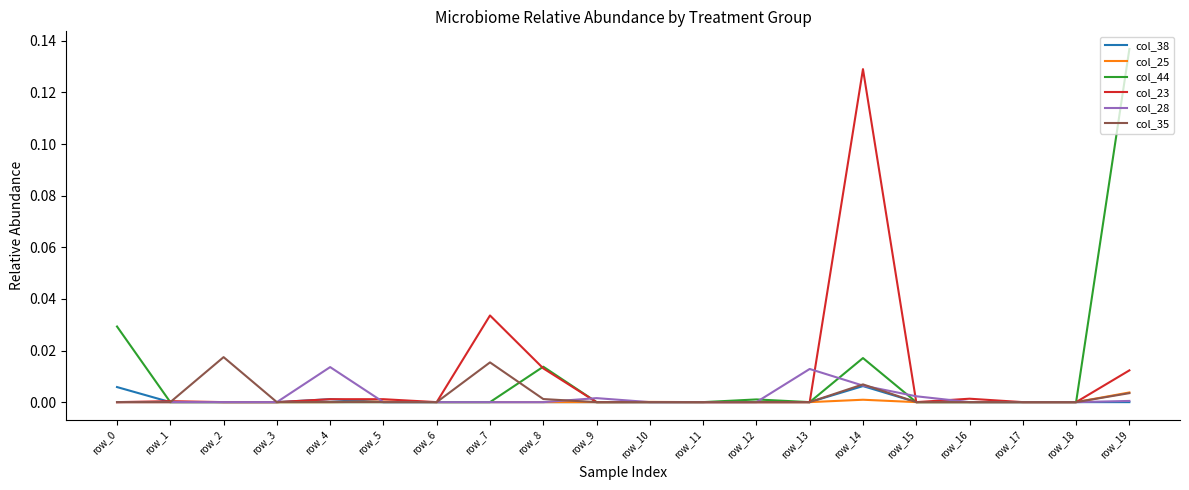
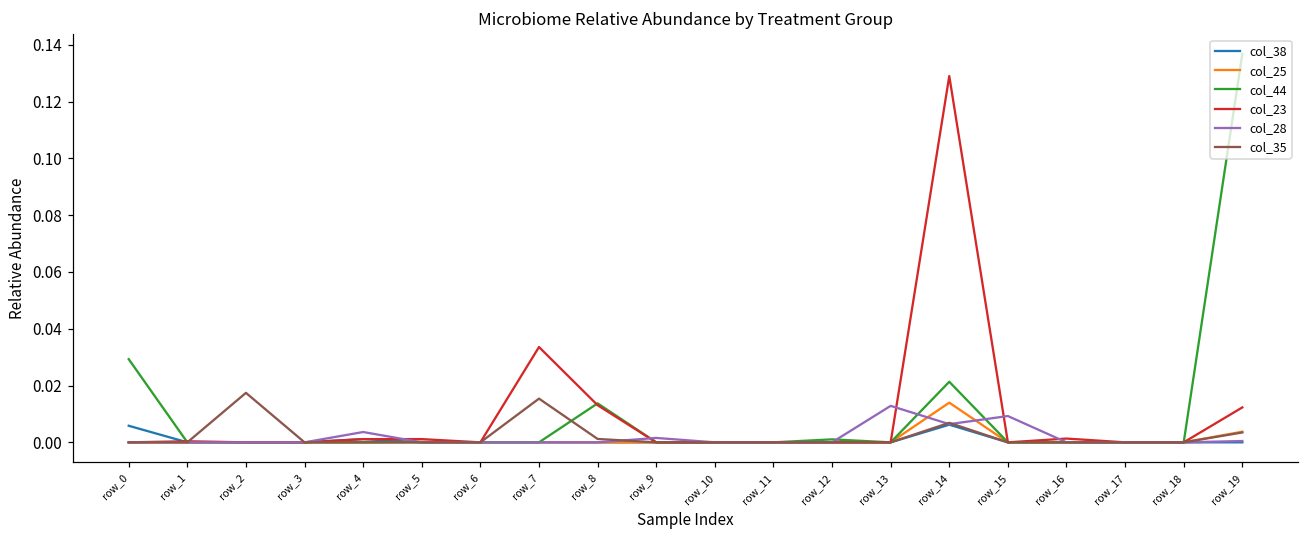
col_28, row_4: 0.014 -> 0.004
col_25, row_14: 0.001 -> 0.014
col_44, row_14: 0.017 -> 0.021
col_28, row_15: 0.002 -> 0.009
